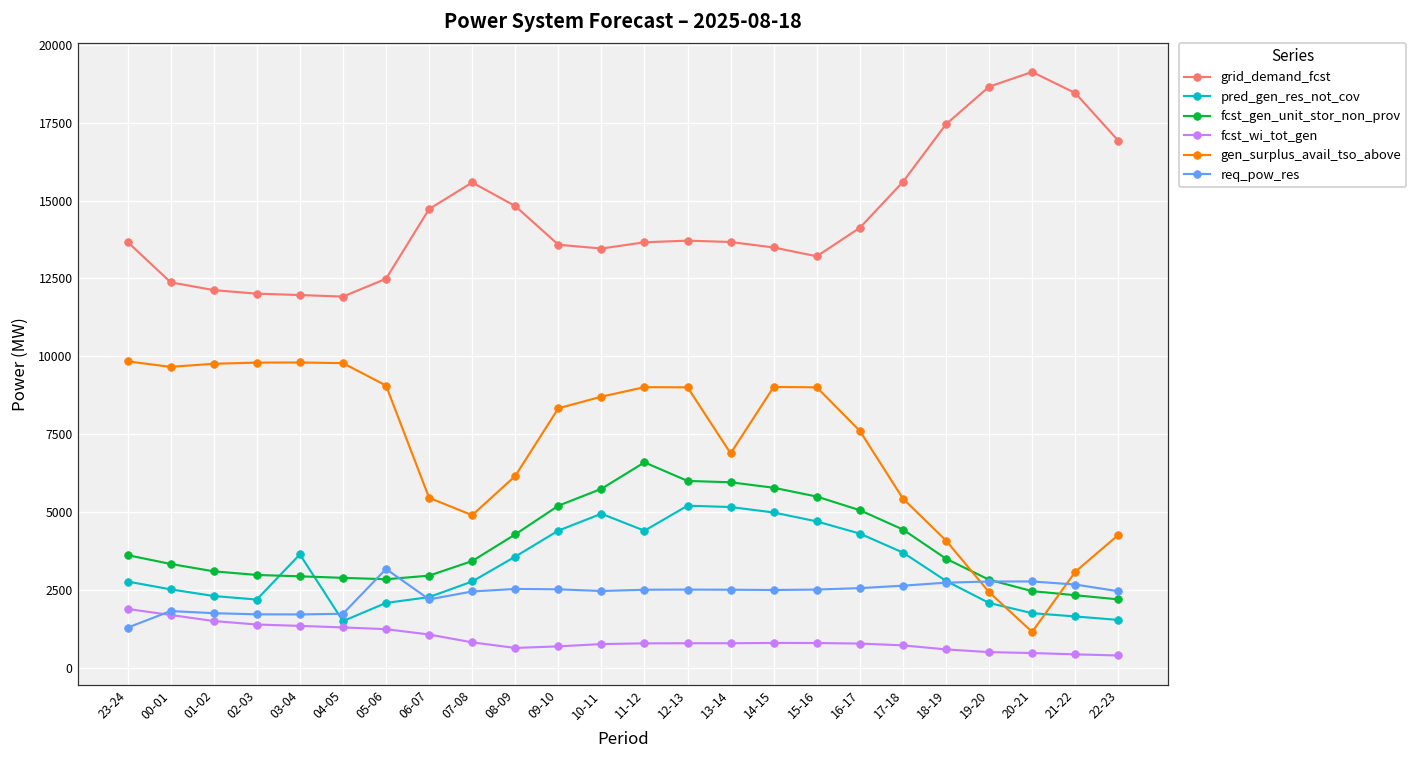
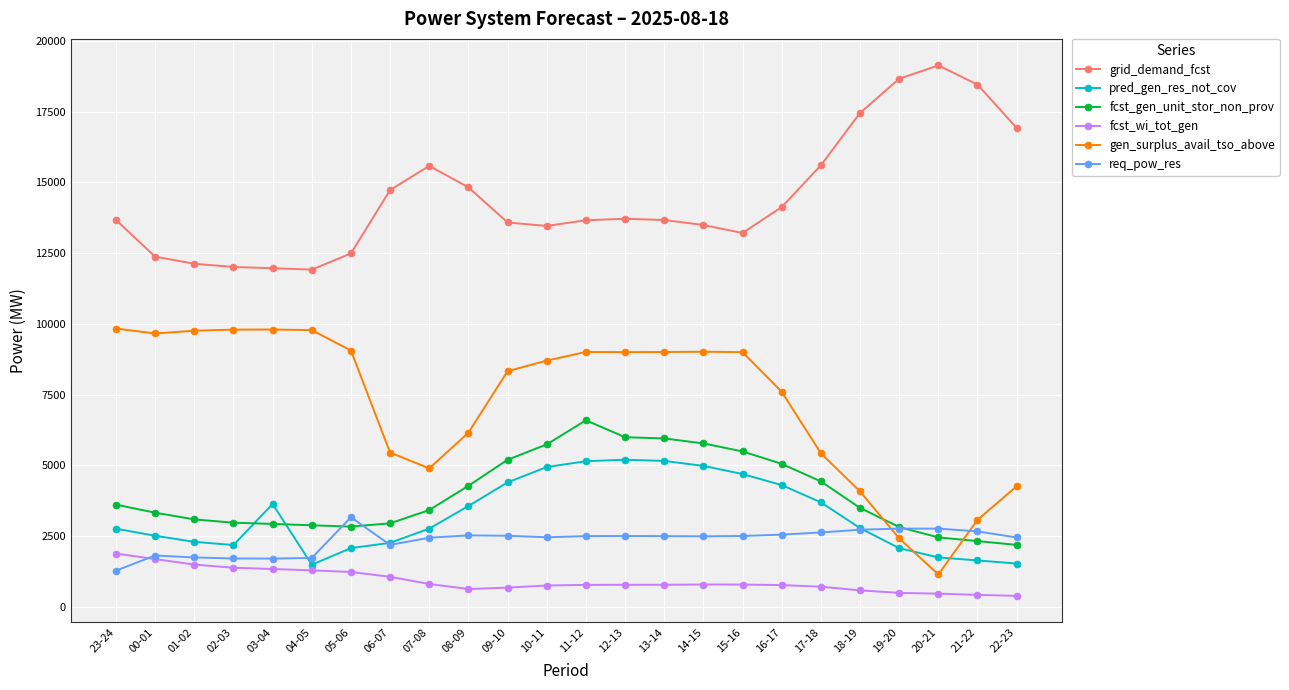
pred_gen_res_not_cov, 11-12: 4400 -> 5200
gen_surplus_avail_tso_above, 13-14: 6900 -> 9000
